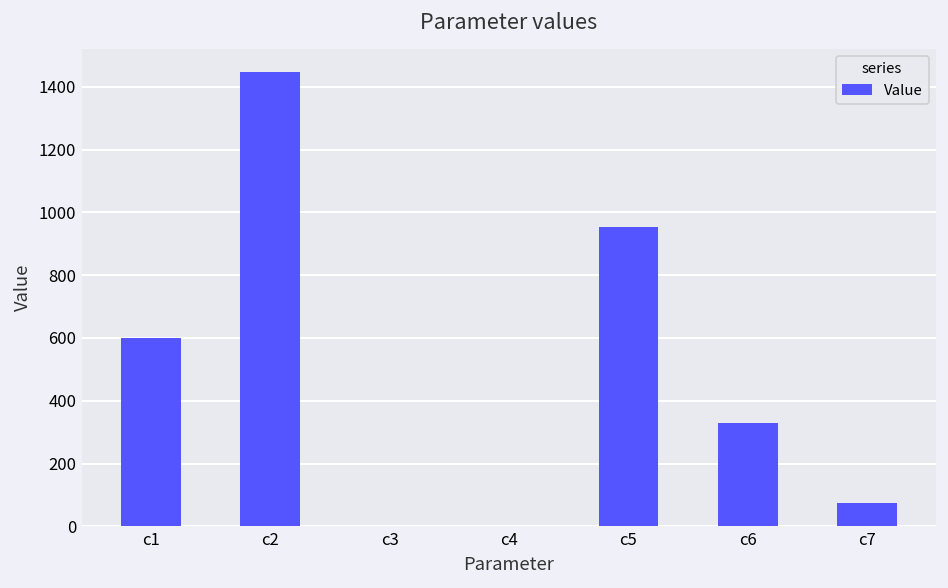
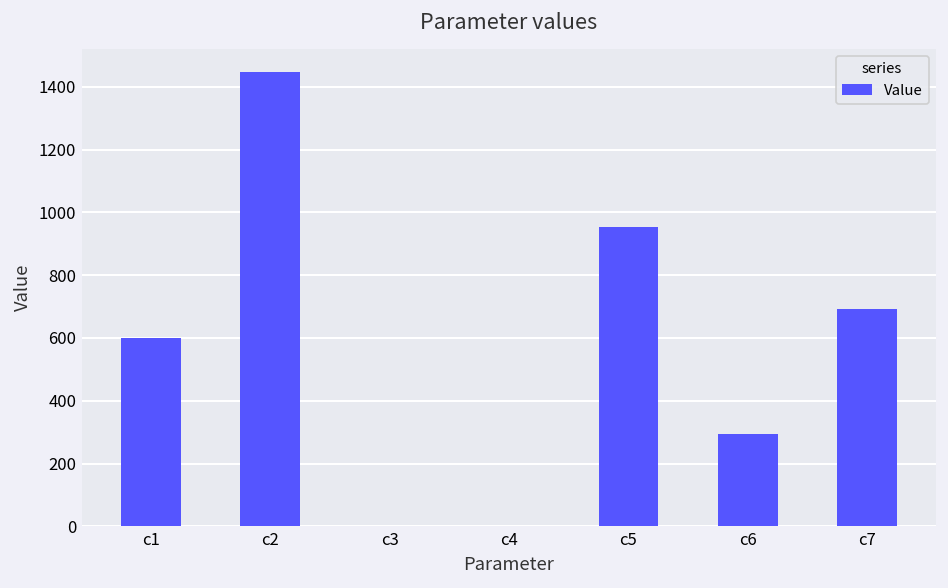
c6: 330 -> 290
c7: 80 -> 690
